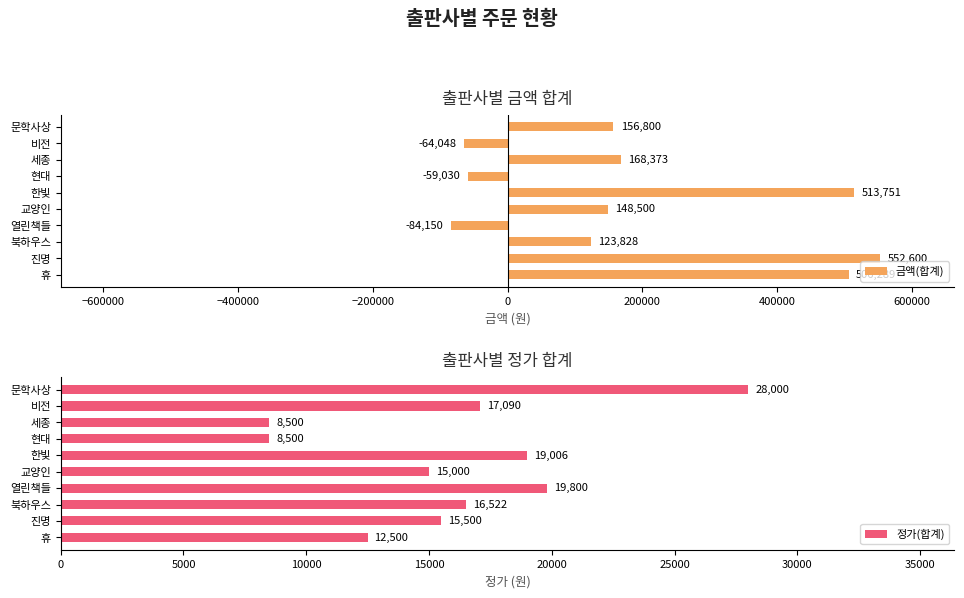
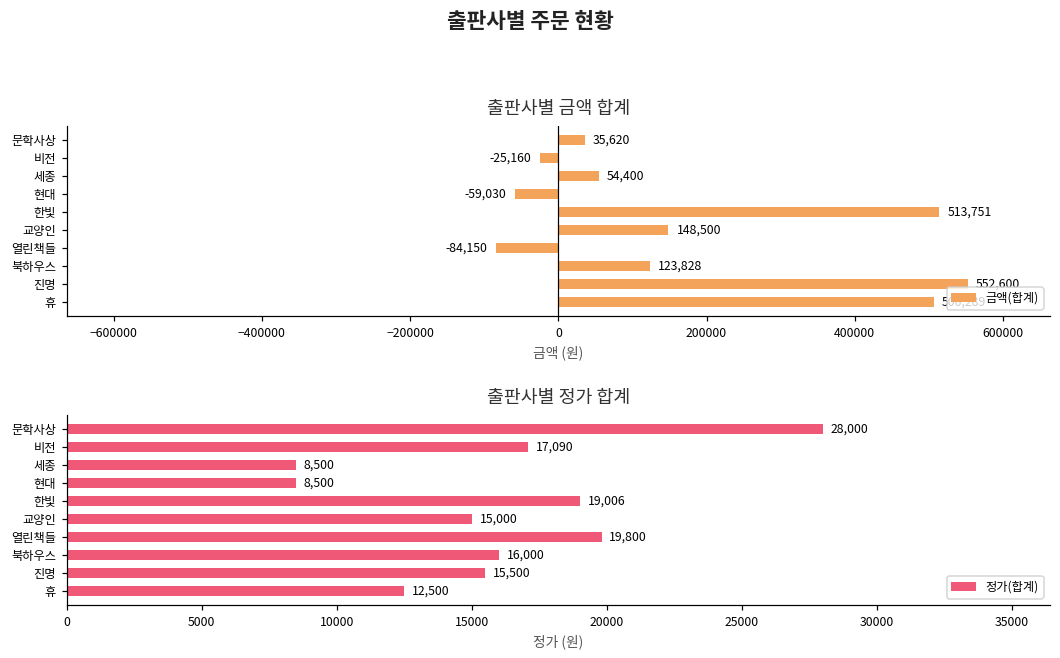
출판사별 금액 합계, 문학사상: 156,800 -> 35,620
출판사별 금액 합계, 비전: -64,048 -> -25,160
출판사별 금액 합계, 세종: 168,373 -> 54,400
출판사별 정가 합계, 북하우스: 16,522 -> 16,000
